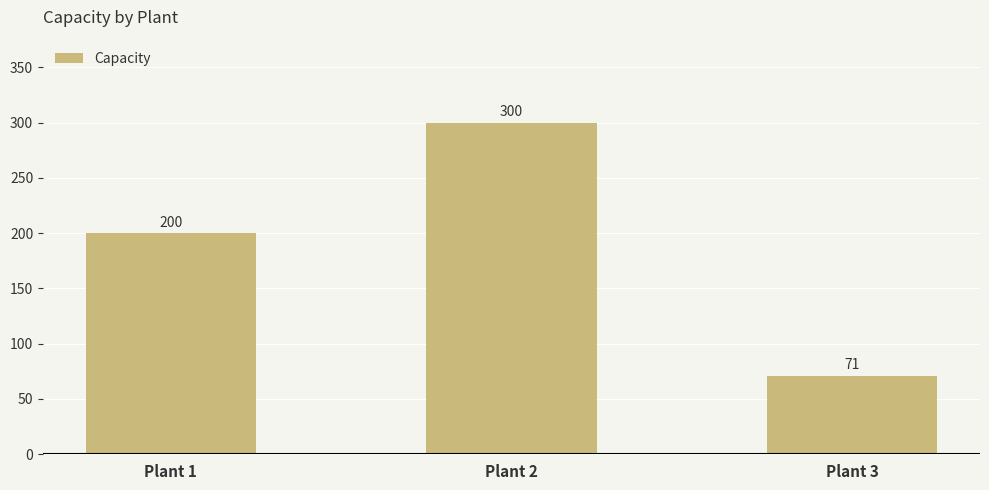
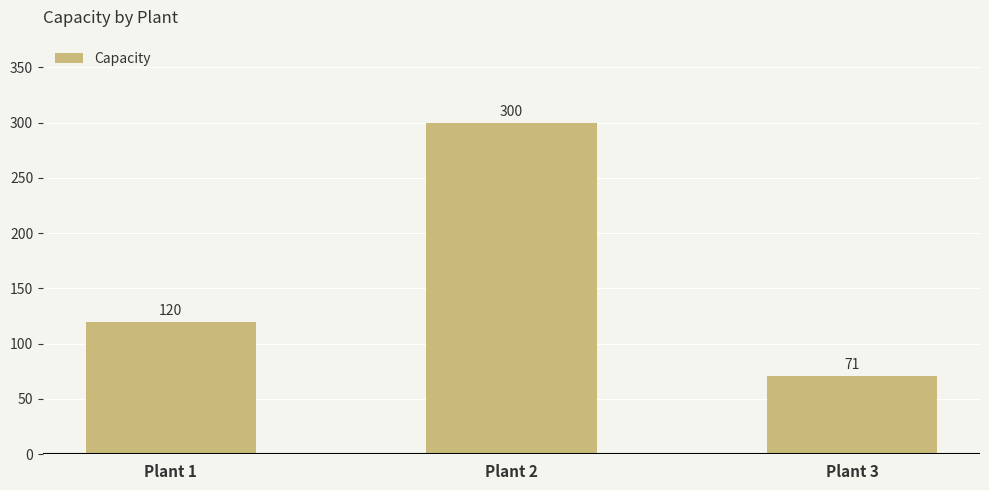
Plant 1: 200 -> 120
